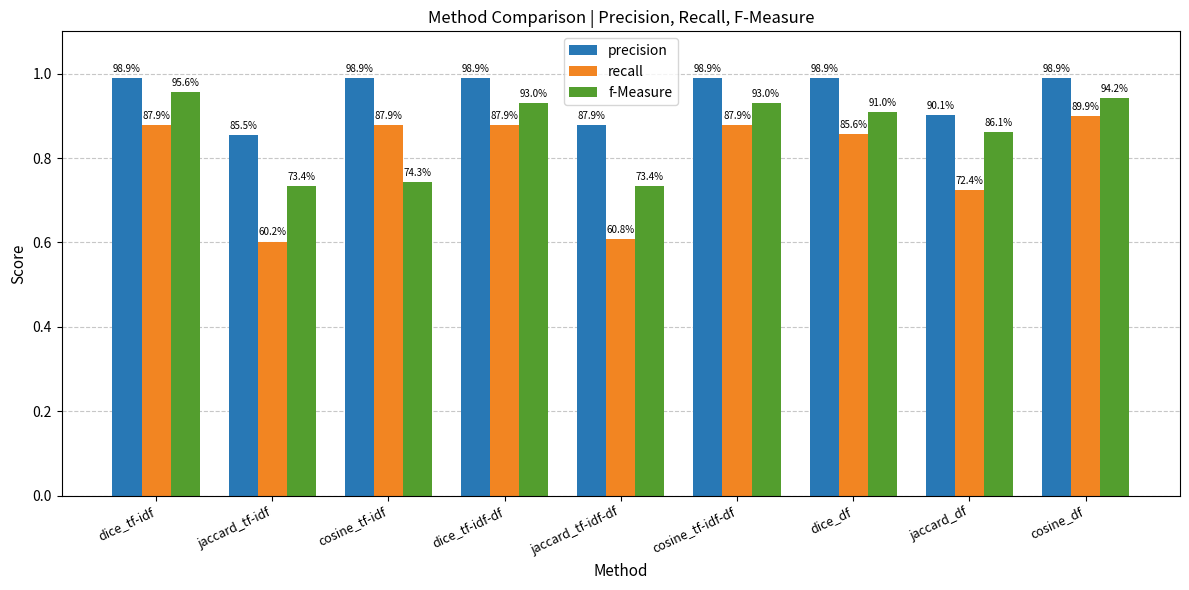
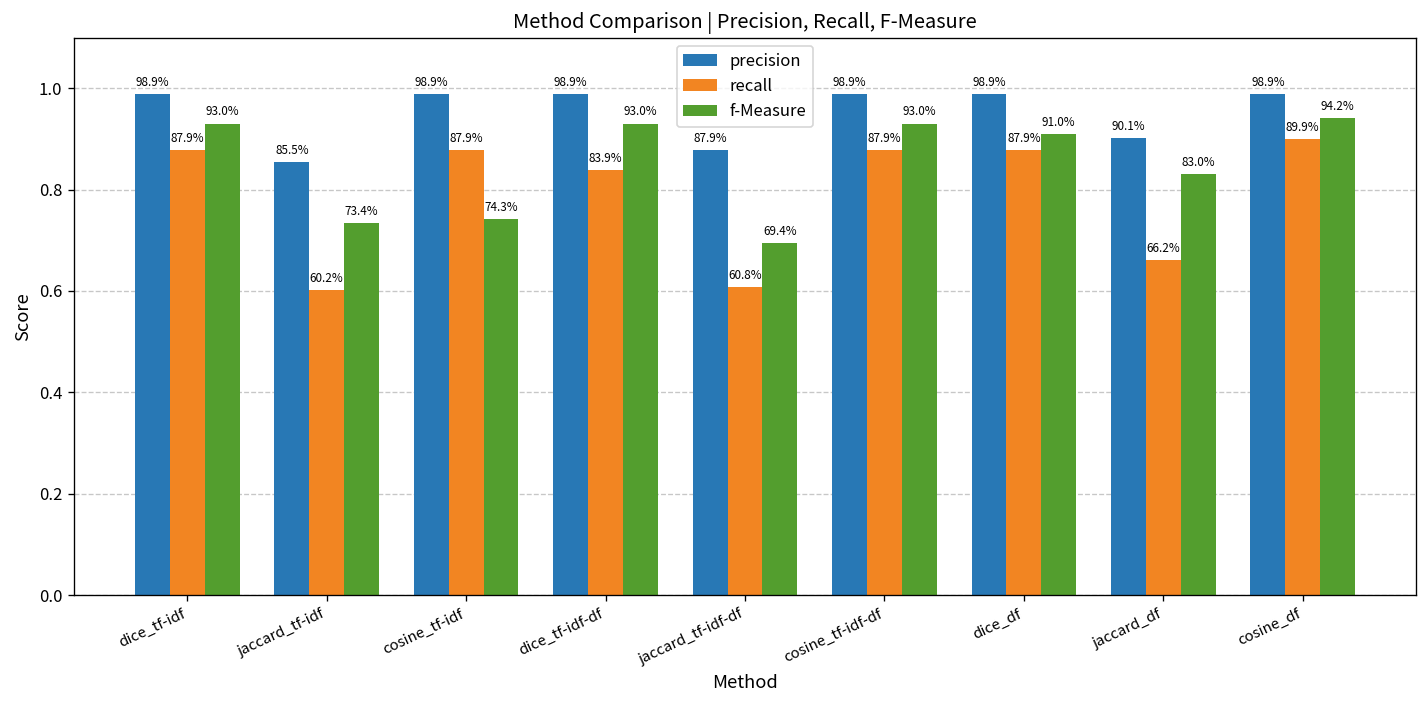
f-Measure, dice_tf-idf: 95.6% -> 93.0%
recall, dice_tf-idf-df: 87.9% -> 83.9%
f-Measure, jaccard_tf-idf-df: 73.4% -> 69.4%
recall, dice_df: 85.6% -> 87.9%
recall, jaccard_df: 72.4% -> 66.2%
f-Measure, jaccard_df: 86.1% -> 83.0%
